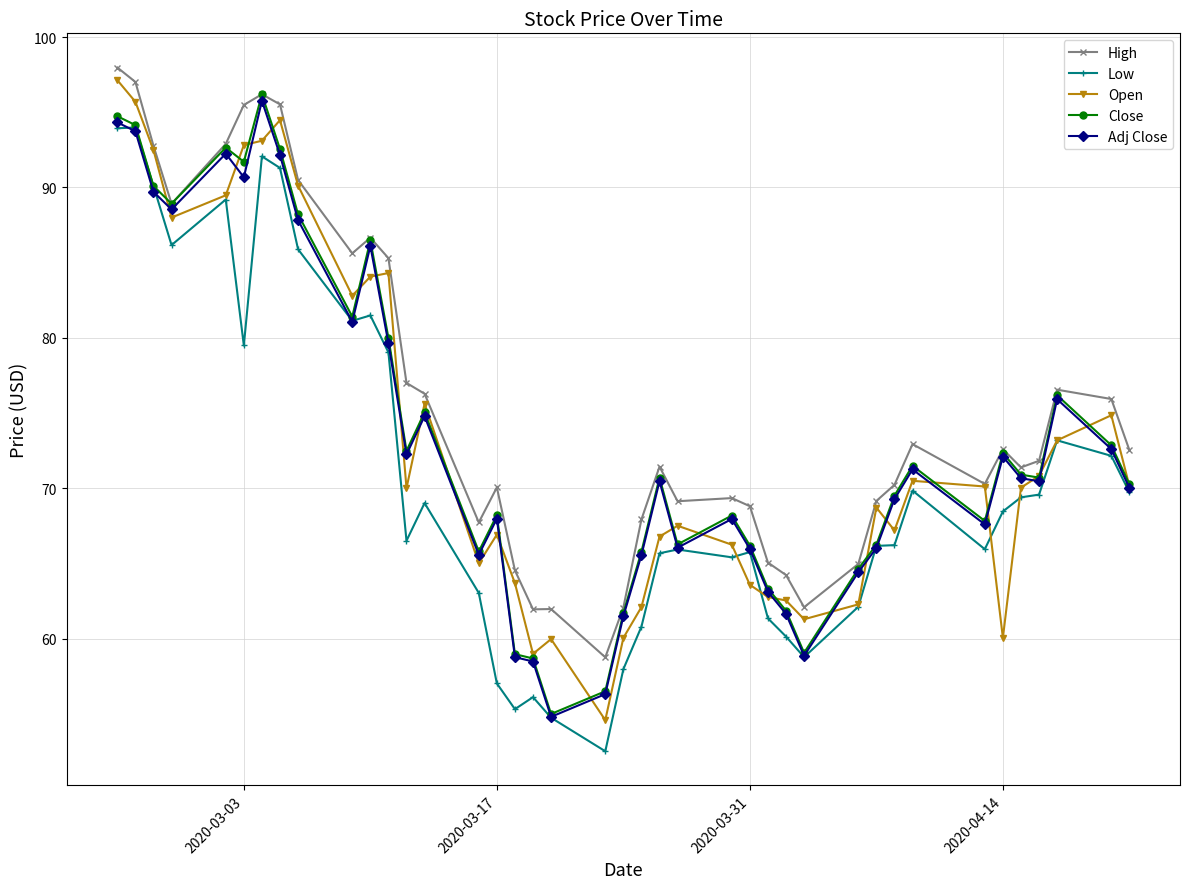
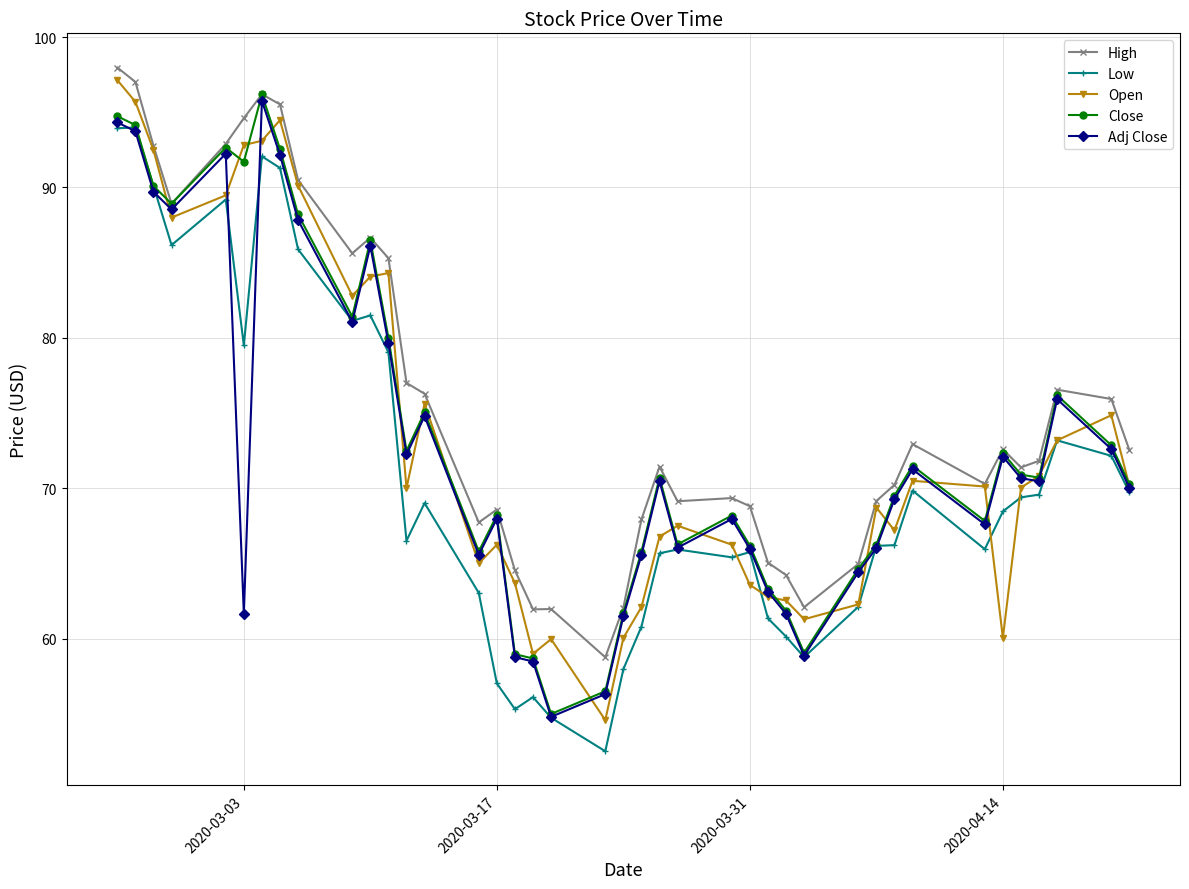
High, 2020-03-03: 95.5 -> 94.6
Adj Close, 2020-03-03: 90.7 -> 61.6
High, 2020-03-17: 70.1 -> 68.6
Open, 2020-03-17: 66.9 -> 66.2
